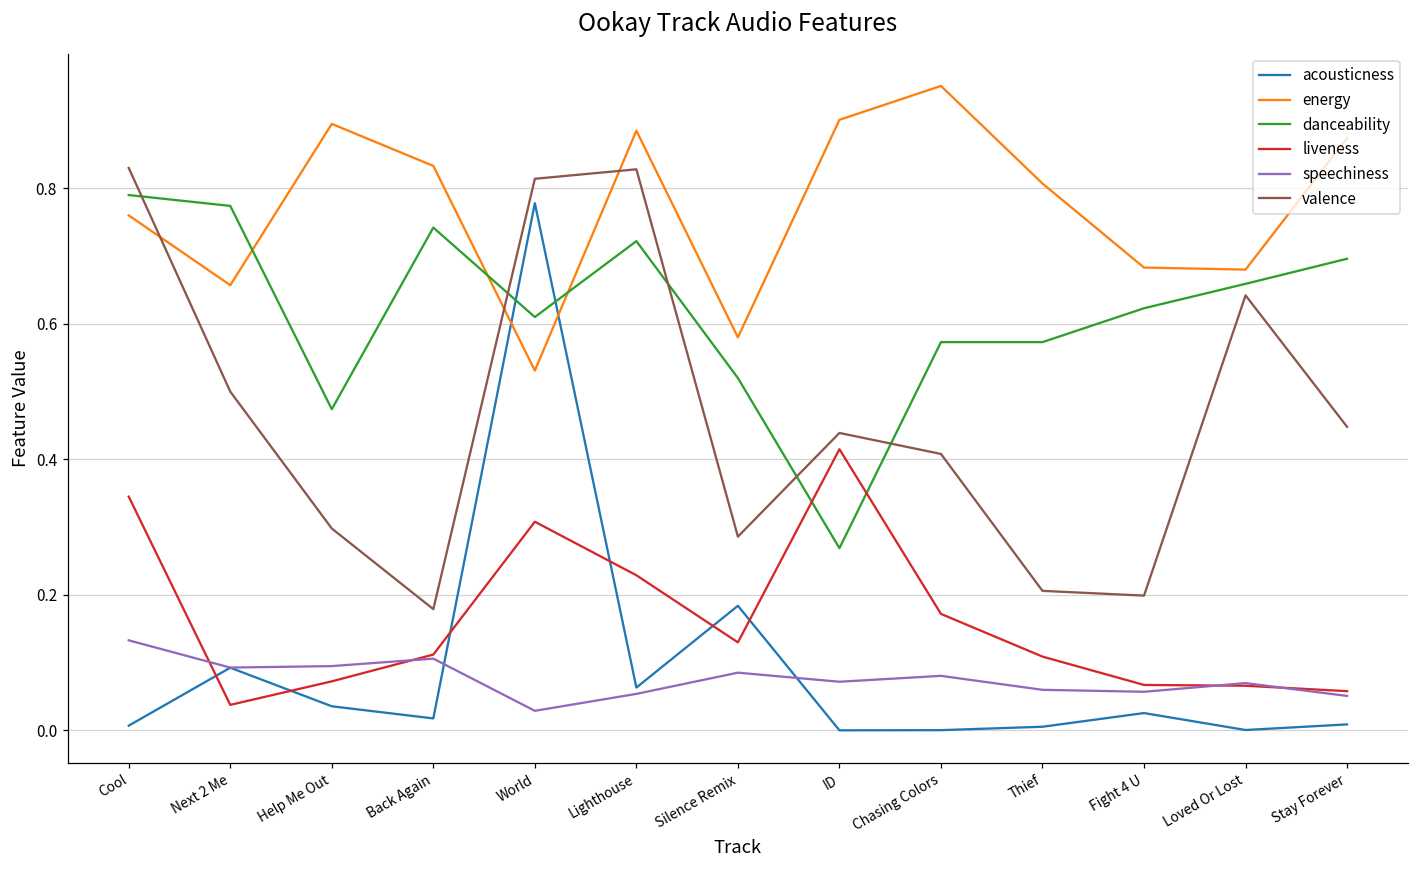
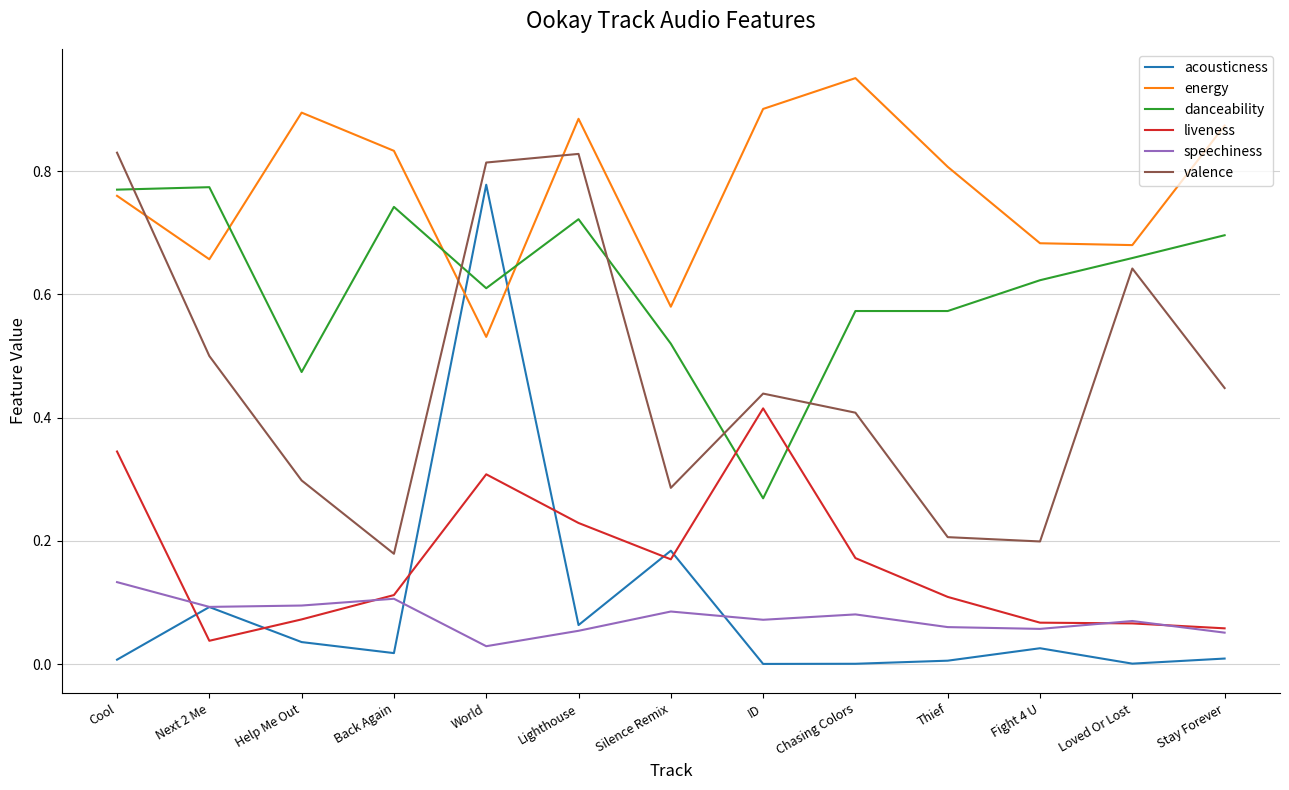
danceability, Cool: 0.79 -> 0.77
liveness, Silence Remix: 0.13 -> 0.17
